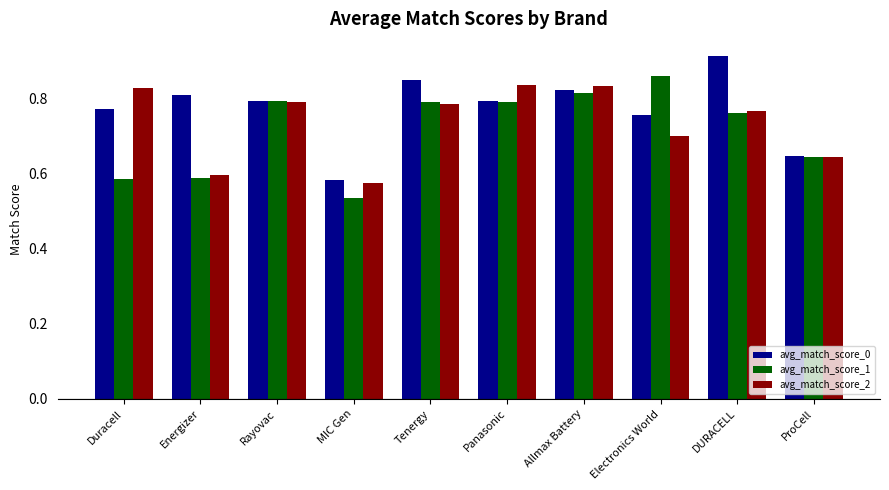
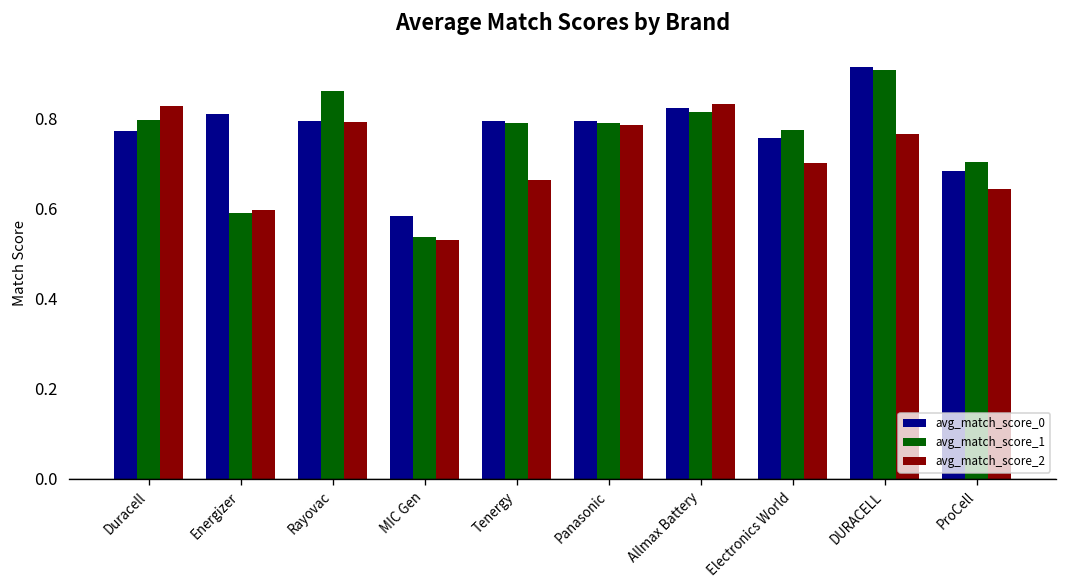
avg_match_score_1, Duracell: 0.59 -> 0.80
avg_match_score_1, Rayovac: 0.79 -> 0.86
avg_match_score_2, MIC Gen: 0.58 -> 0.53
avg_match_score_0, Tenergy: 0.85 -> 0.79
avg_match_score_2, Tenergy: 0.79 -> 0.66
avg_match_score_2, Panasonic: 0.84 -> 0.79
avg_match_score_1, Electronics World: 0.86 -> 0.77
avg_match_score_1, DURACELL: 0.76 -> 0.91
avg_match_score_0, ProCell: 0.65 -> 0.68
avg_match_score_1, ProCell: 0.64 -> 0.70
